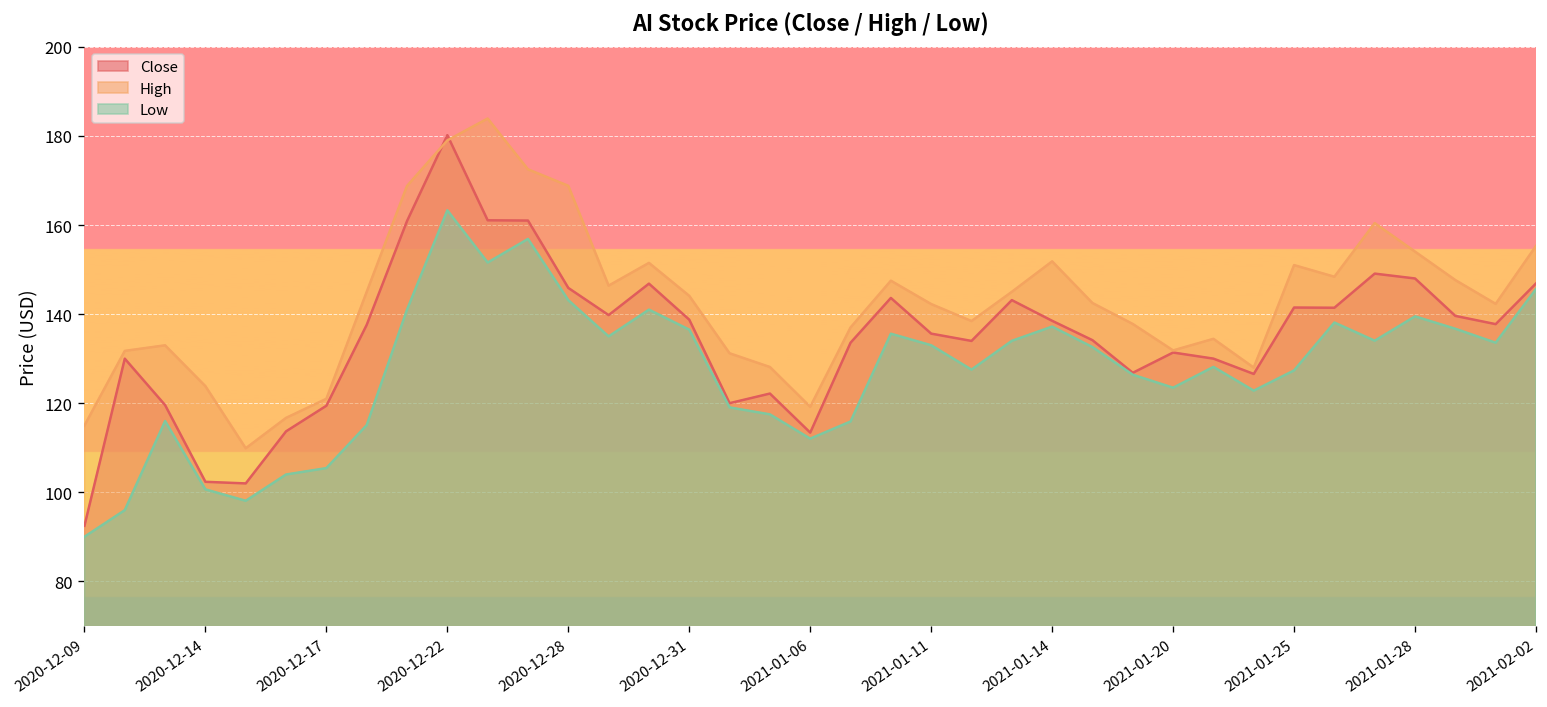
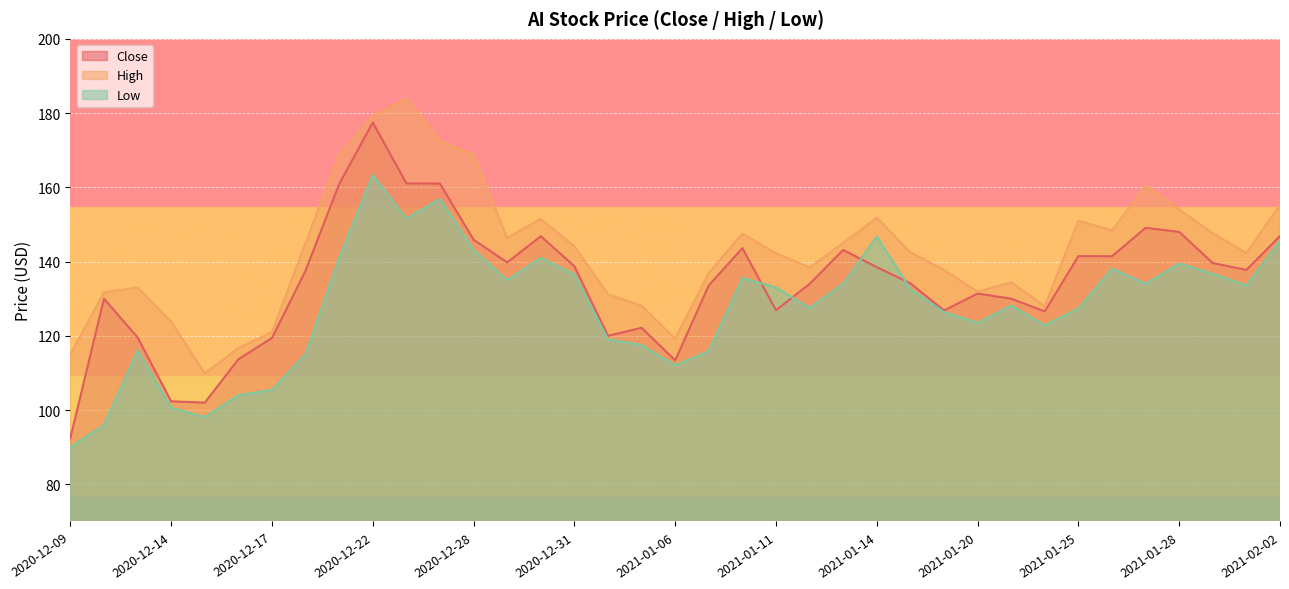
Close, 2020-12-22: 180 -> 177
Close, 2021-01-11: 136 -> 127
Low, 2021-01-14: 137 -> 147
